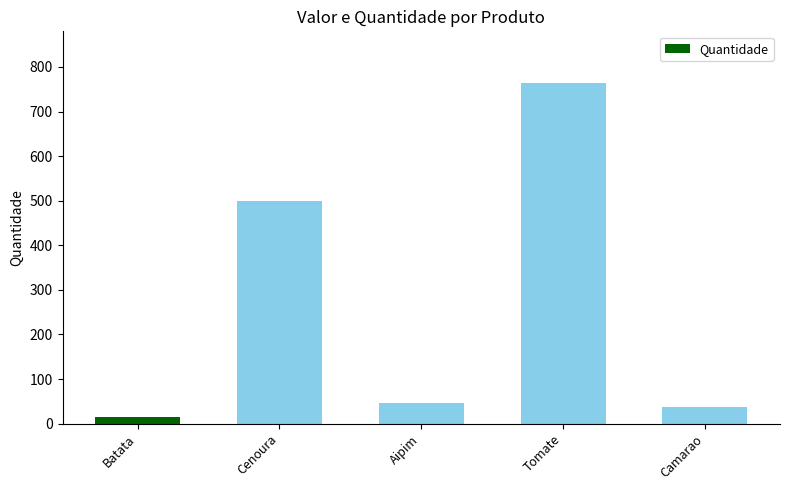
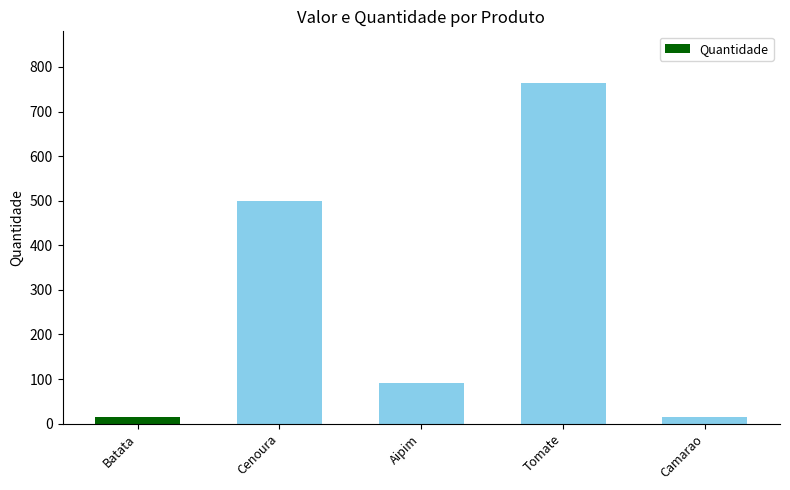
Aipim: 50 -> 90
Camarao: 40 -> 10
